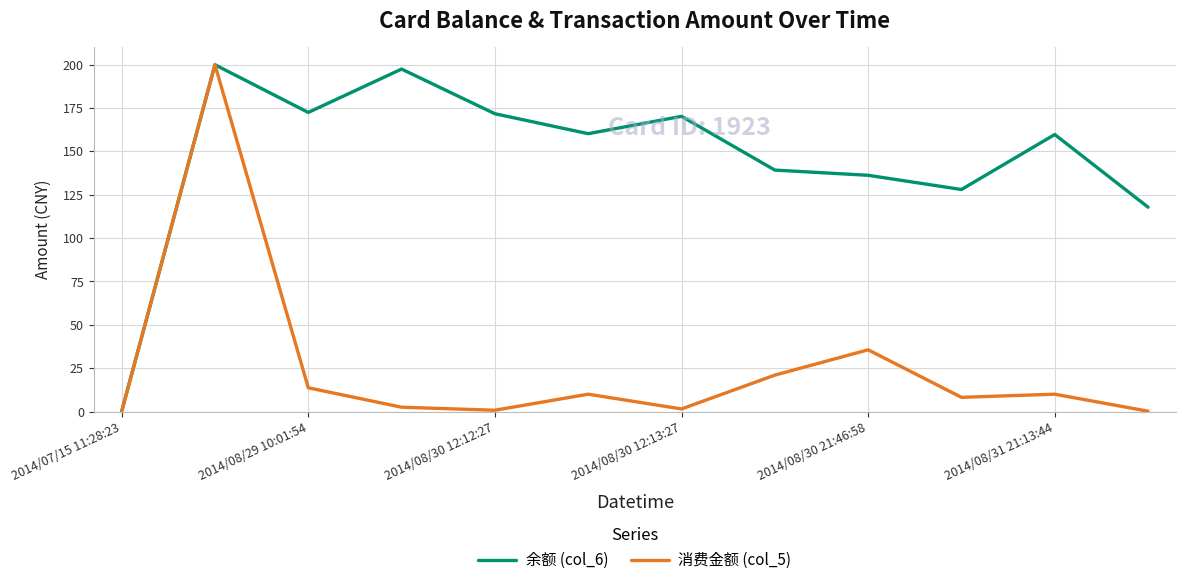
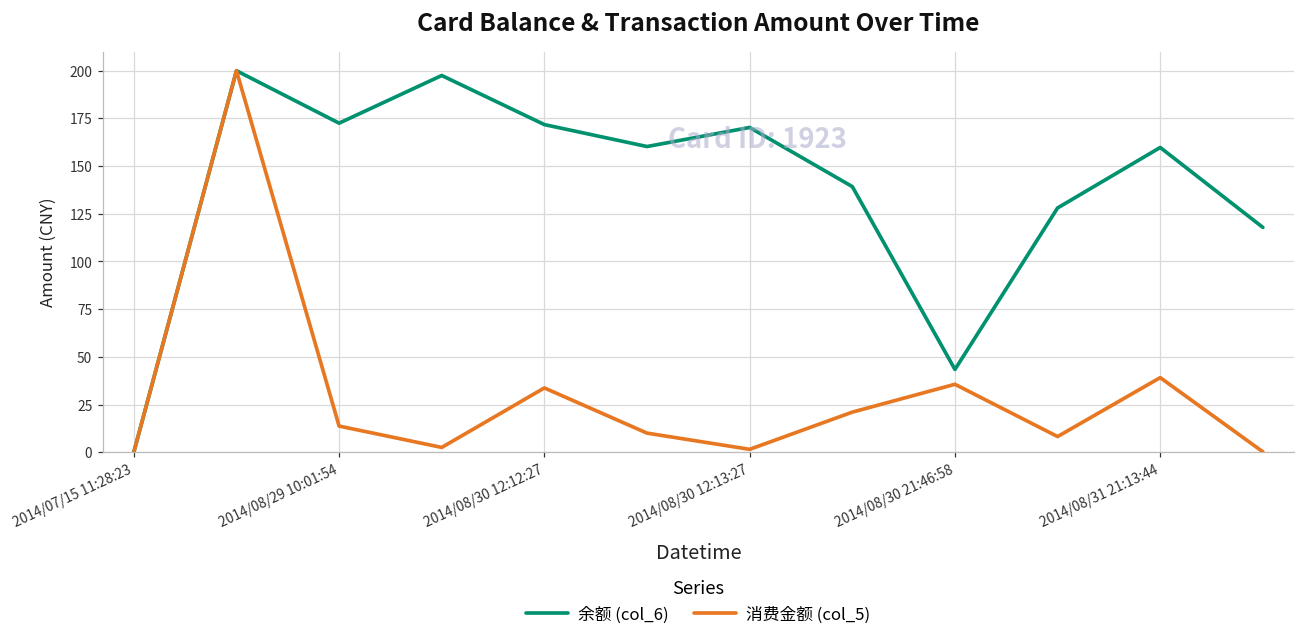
消费金额 (col_5), 2014/08/30 12:12:27: 1 -> 34
余额 (col_6), 2014/08/30 21:46:58: 136 -> 43
消费金额 (col_5), 2014/08/31 21:13:44: 10 -> 39
